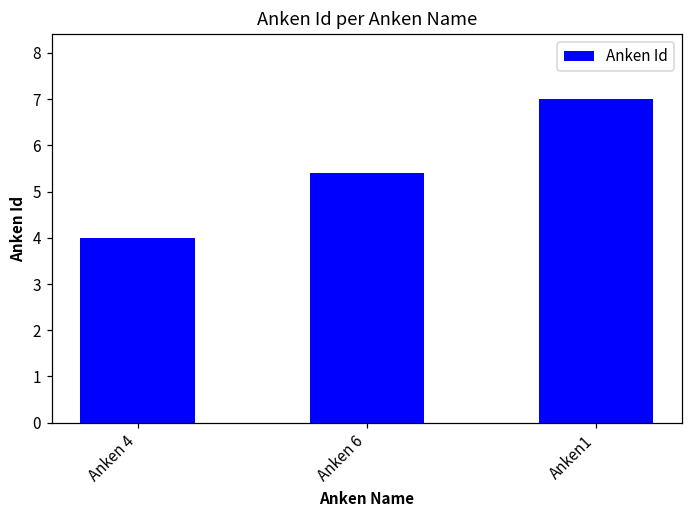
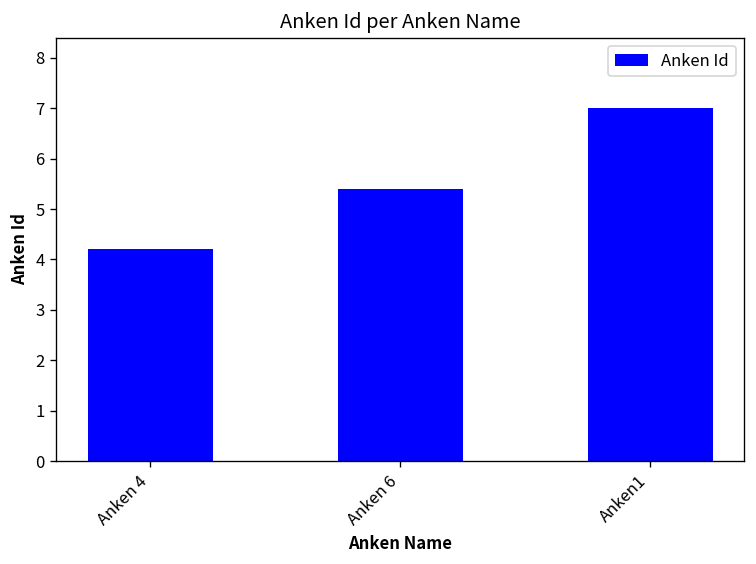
Anken 4: 4.0 -> 4.2
